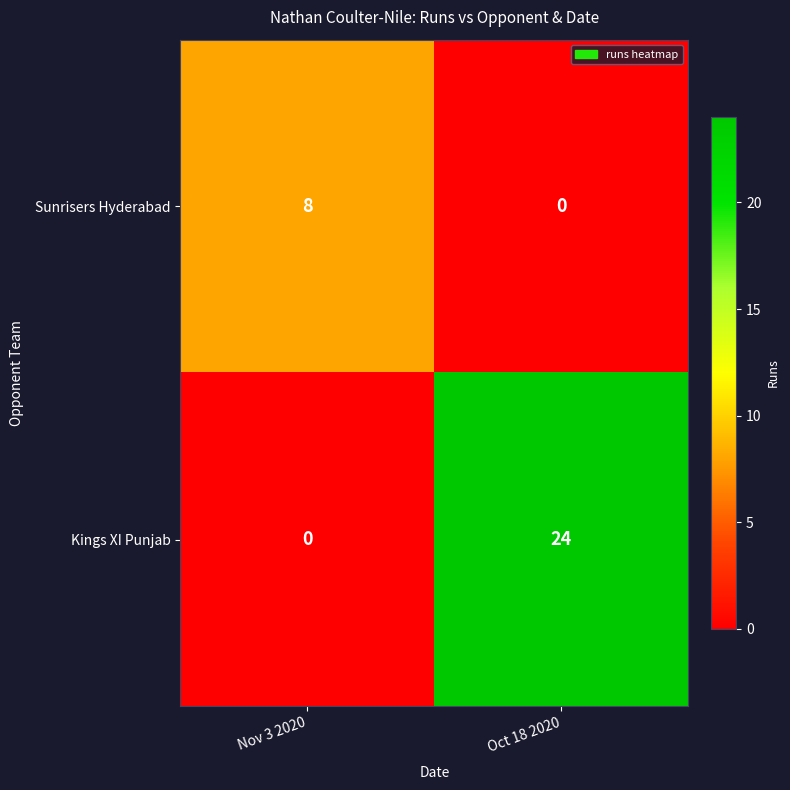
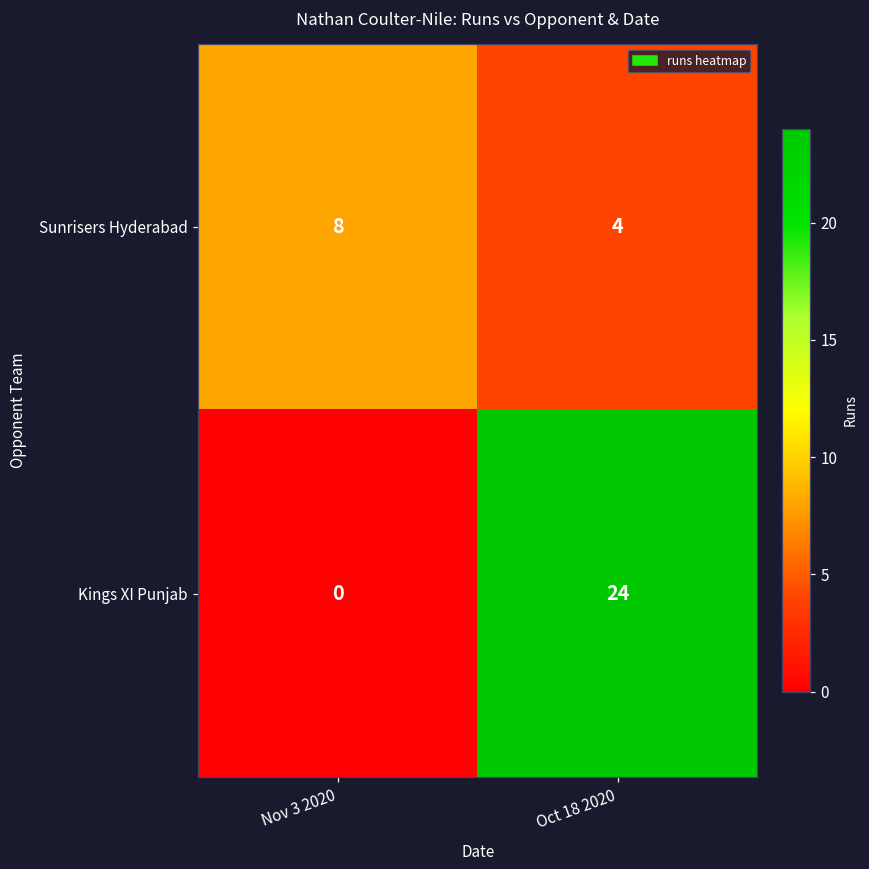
Sunrisers Hyderabad, Oct 18 2020: 0 -> 4
